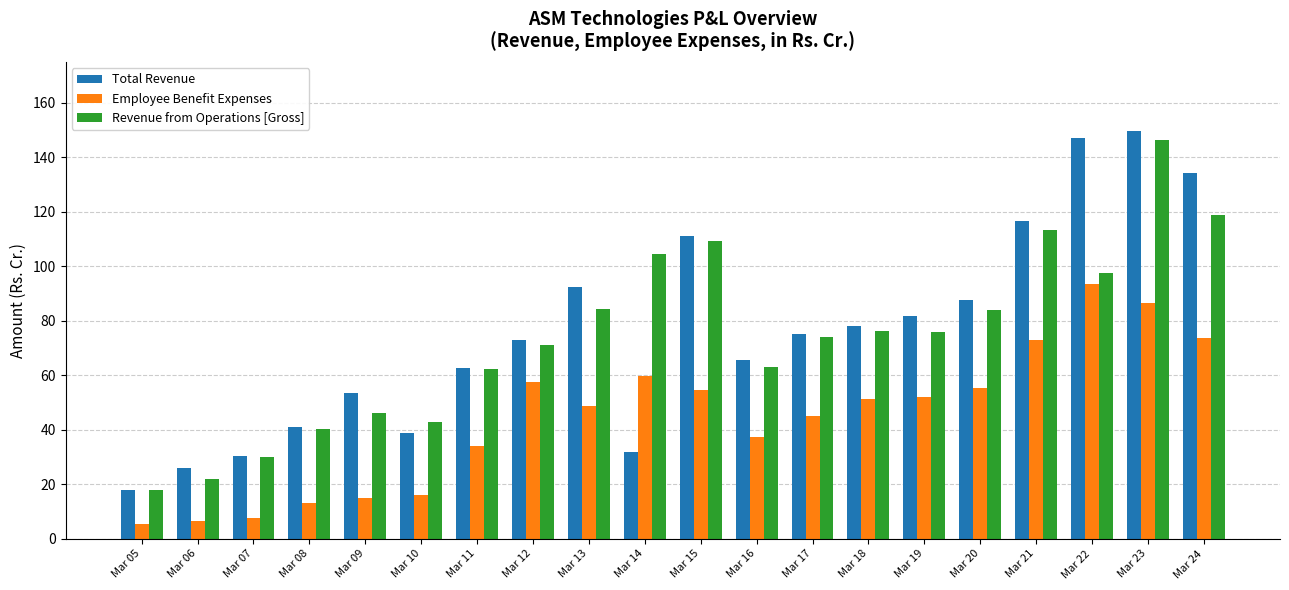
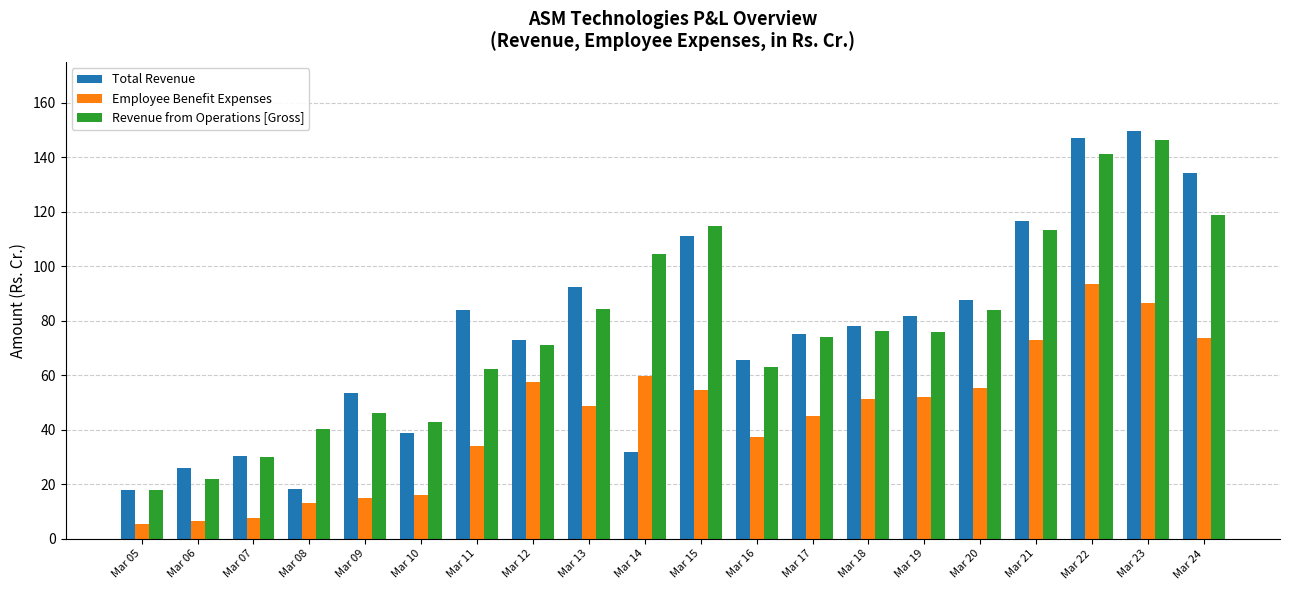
Total Revenue, Mar 08: 41 -> 18
Total Revenue, Mar 11: 63 -> 84
Revenue from Operations [Gross], Mar 15: 109 -> 115
Revenue from Operations [Gross], Mar 22: 97 -> 141
